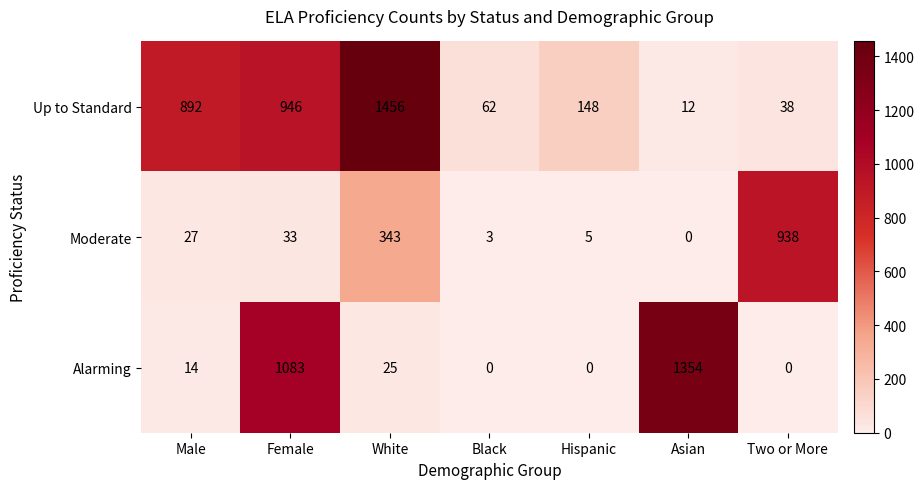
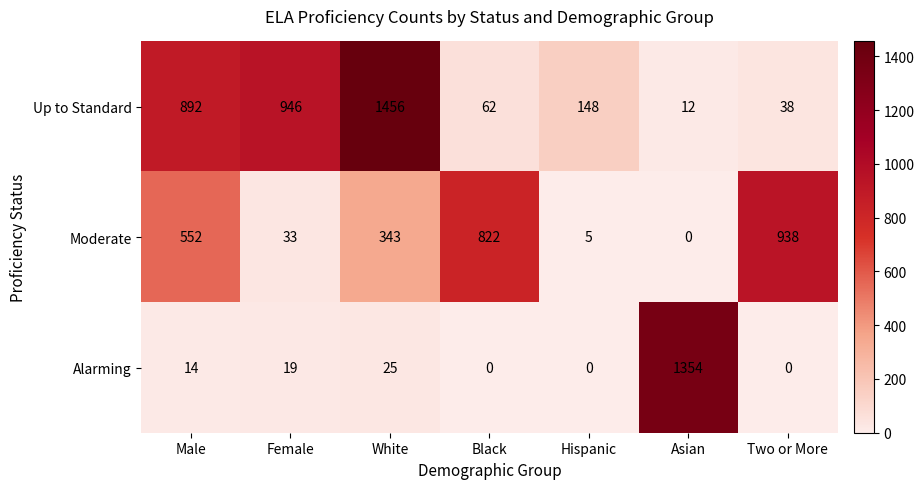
Moderate, Male: 27 -> 552
Moderate, Black: 3 -> 822
Alarming, Female: 1083 -> 19
